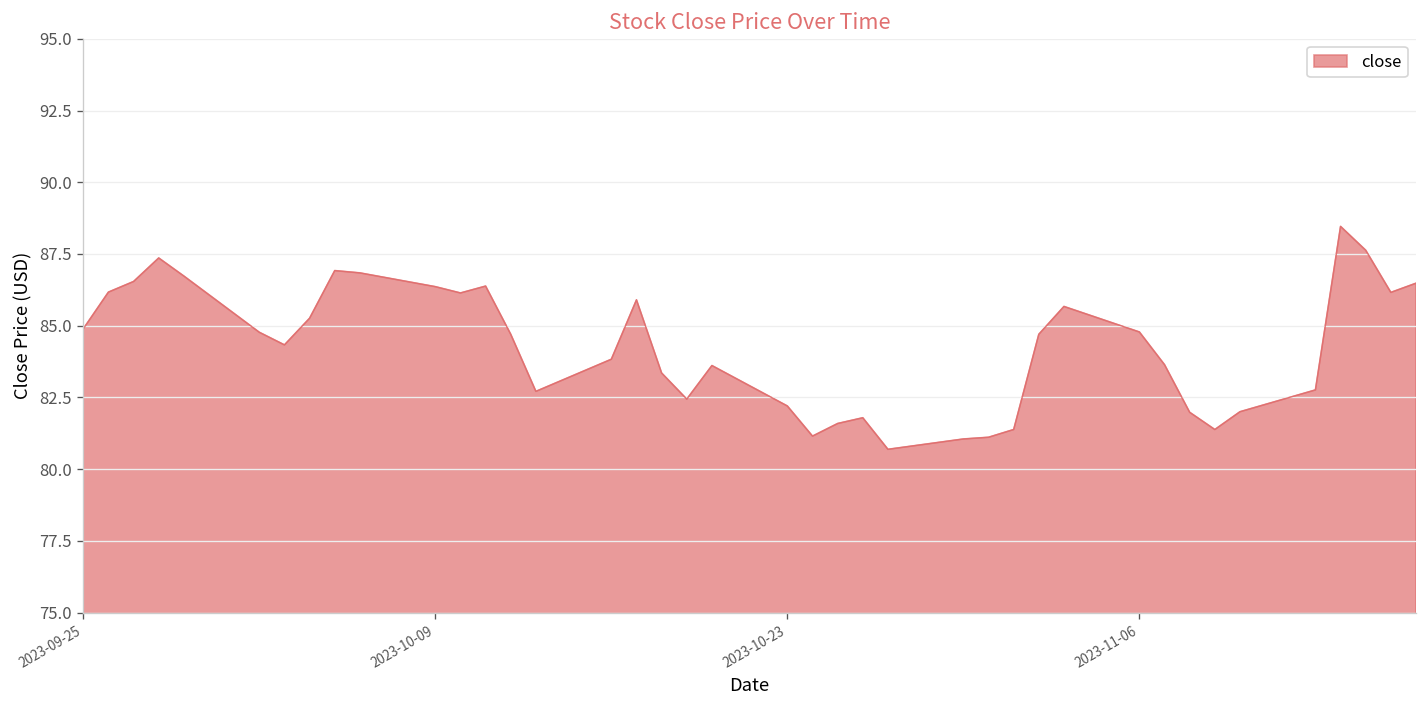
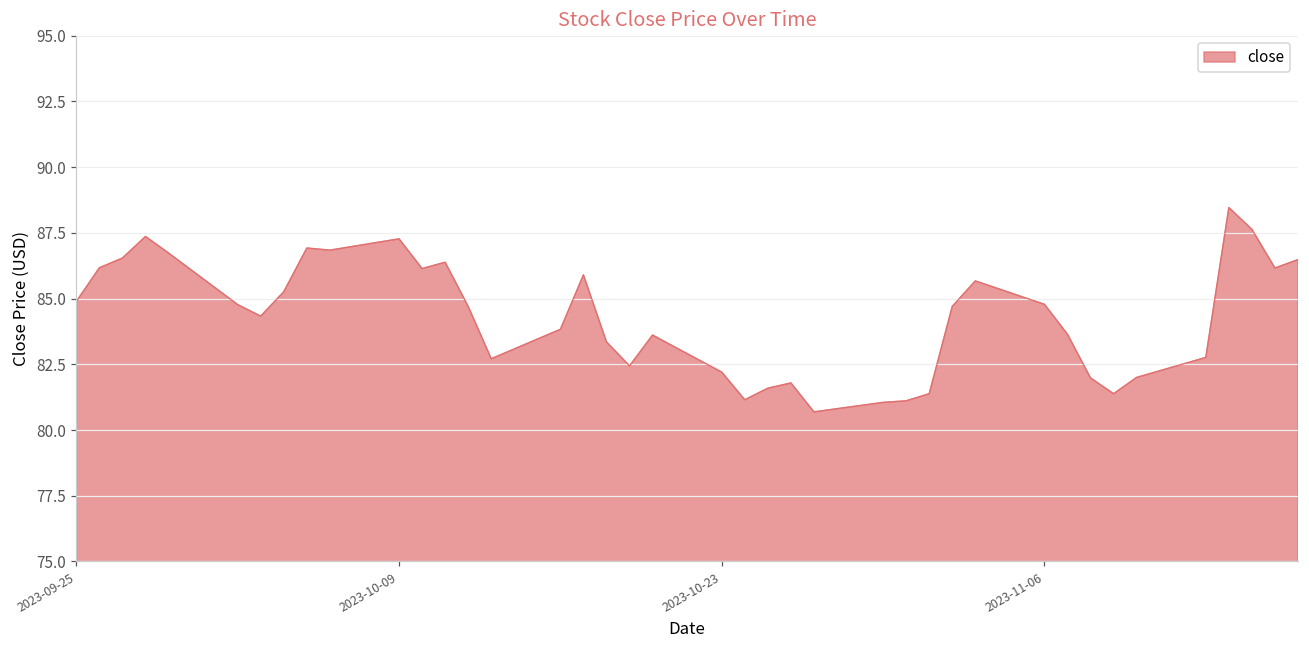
2023-10-09: 86.4 -> 87.3
